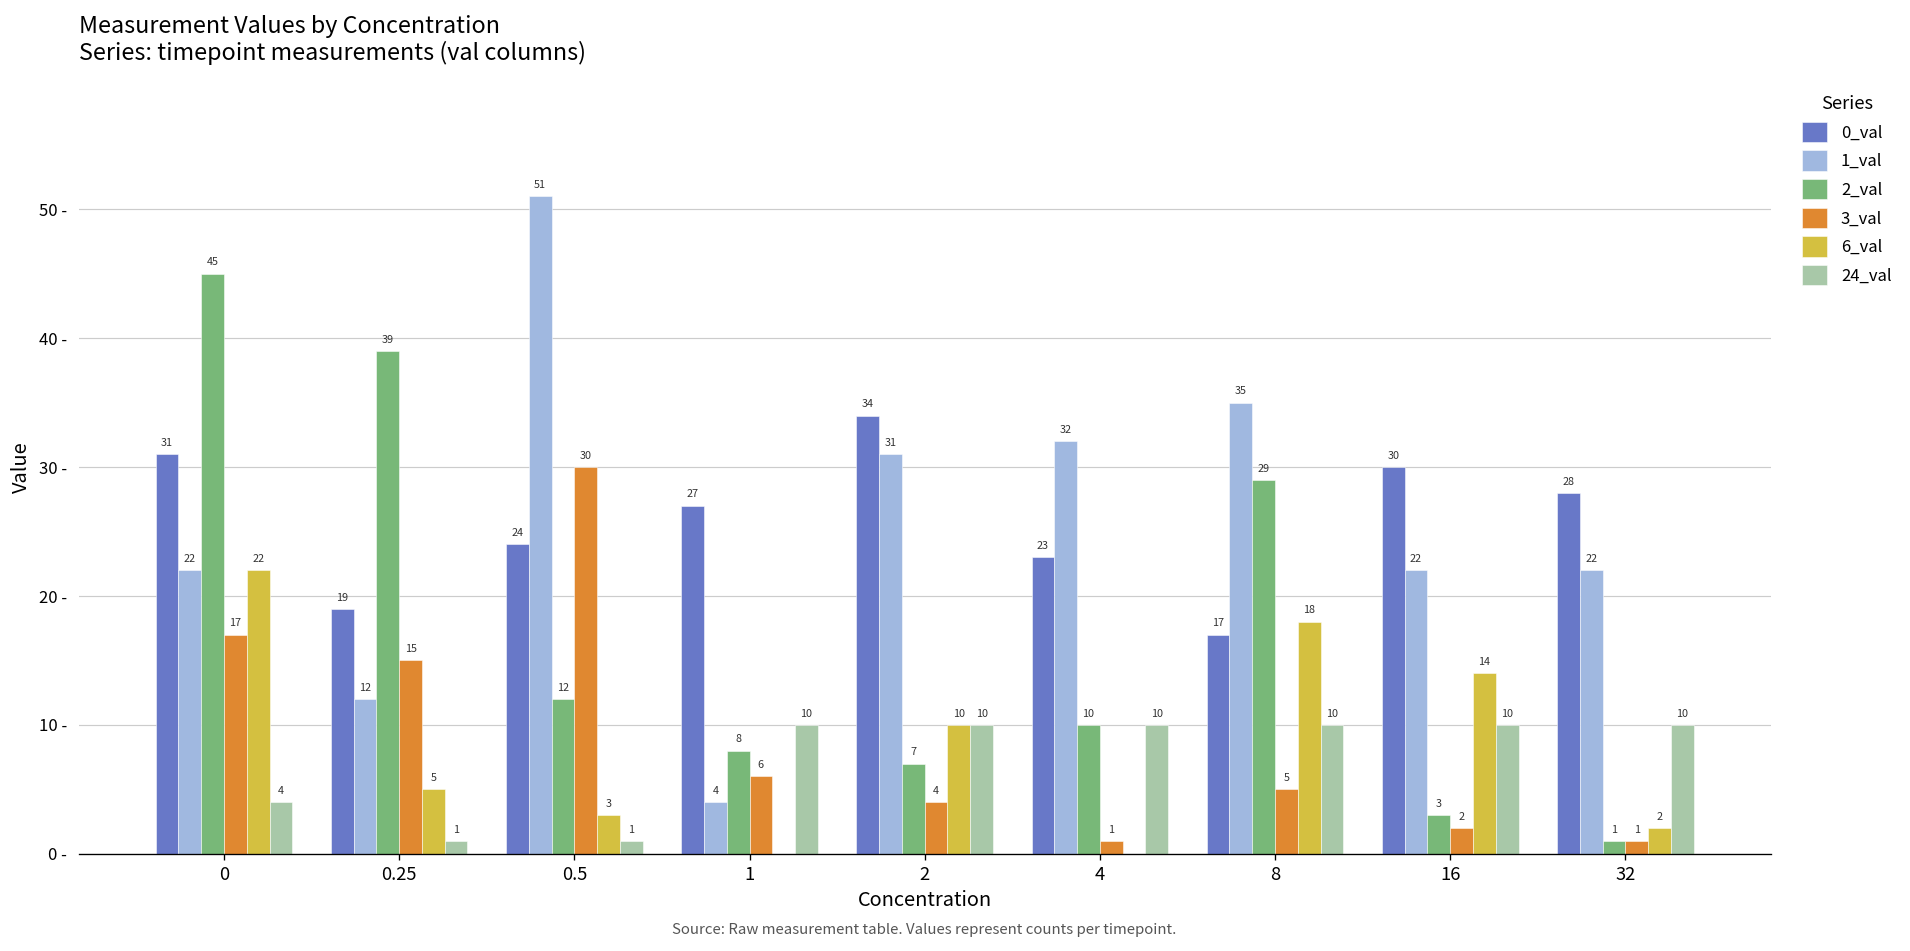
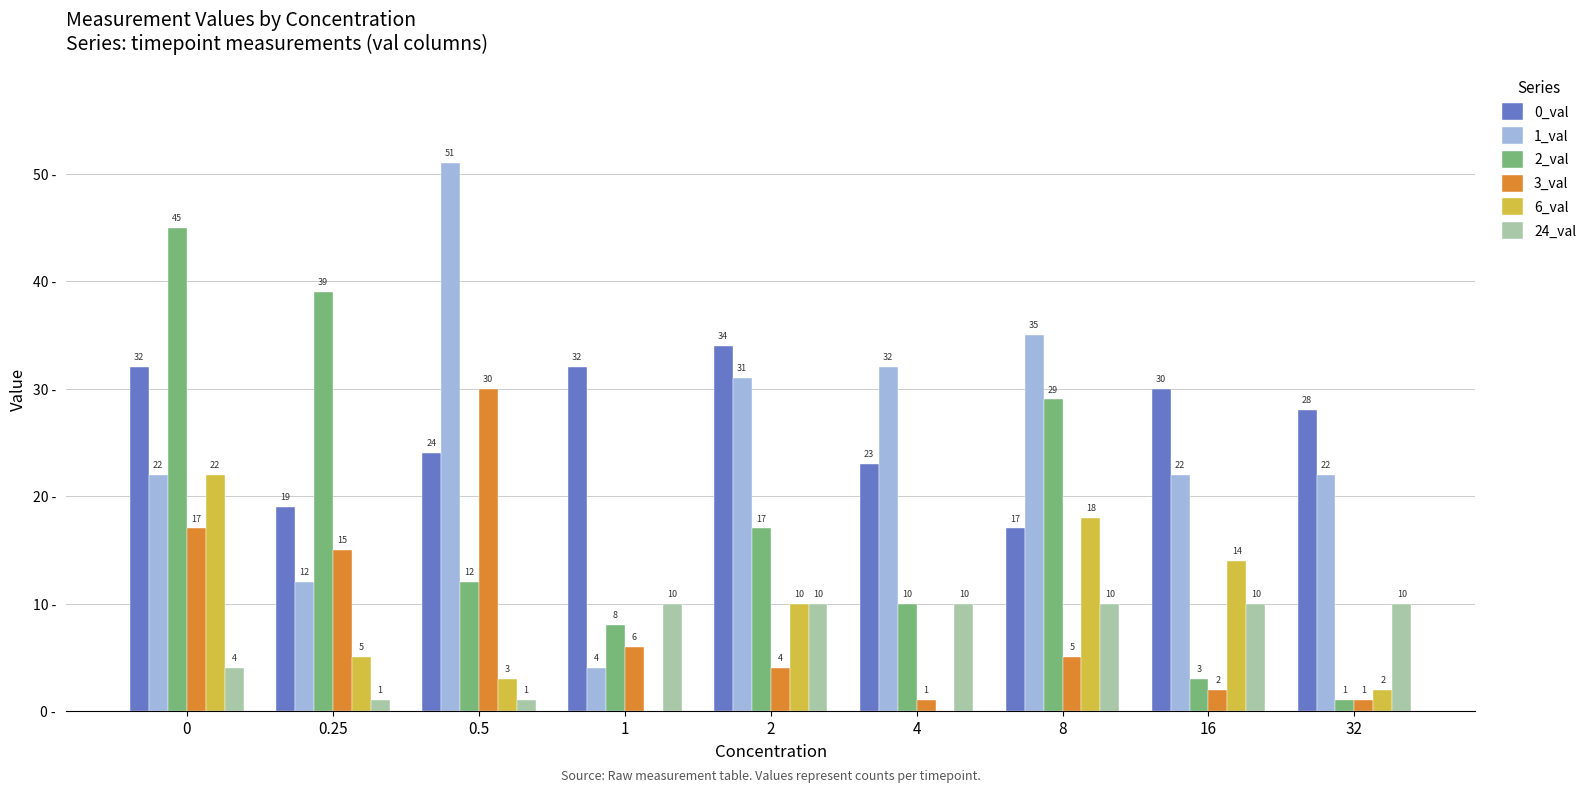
0_val, 0: 31 -> 32
0_val, 1: 27 -> 32
2_val, 2: 7 -> 17
